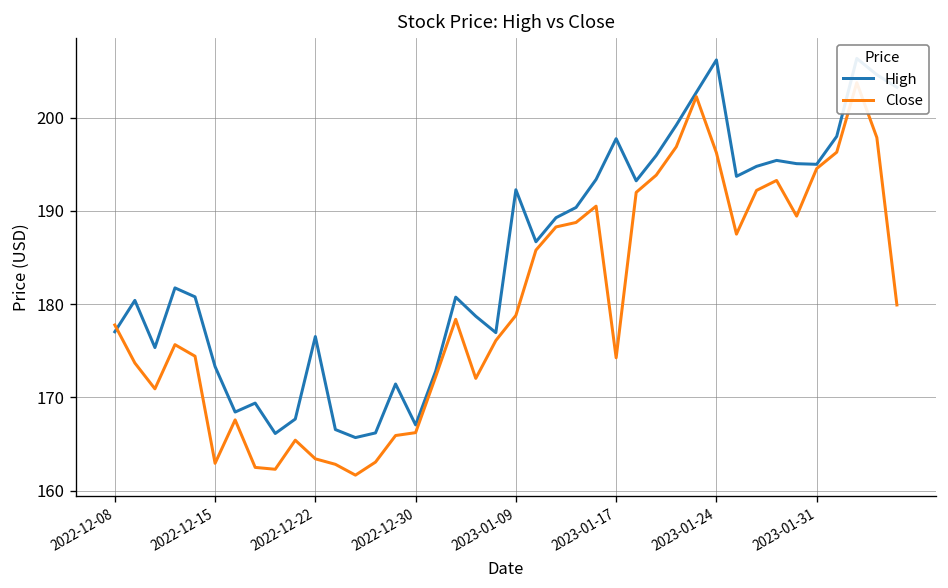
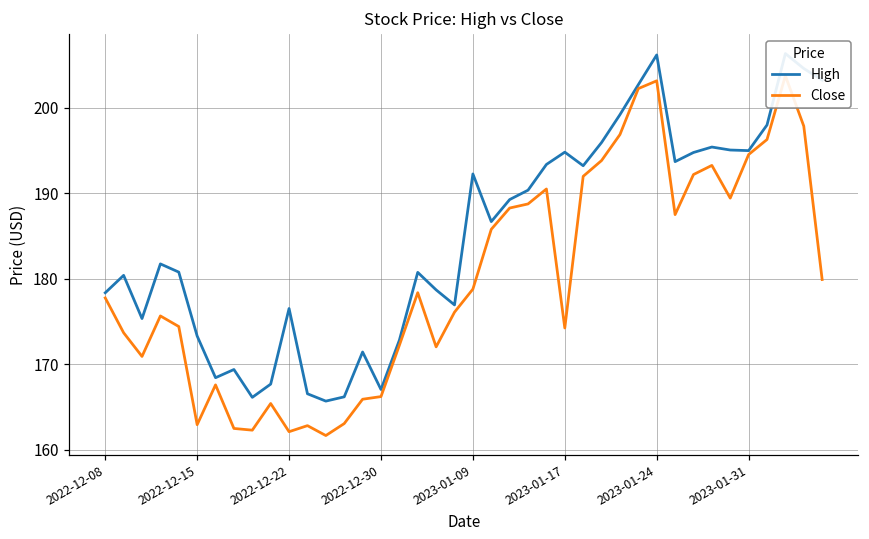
High, 2022-12-08: 177 -> 178
Close, 2022-12-22: 163 -> 162
High, 2023-01-17: 198 -> 195
Close, 2023-01-24: 196 -> 203
